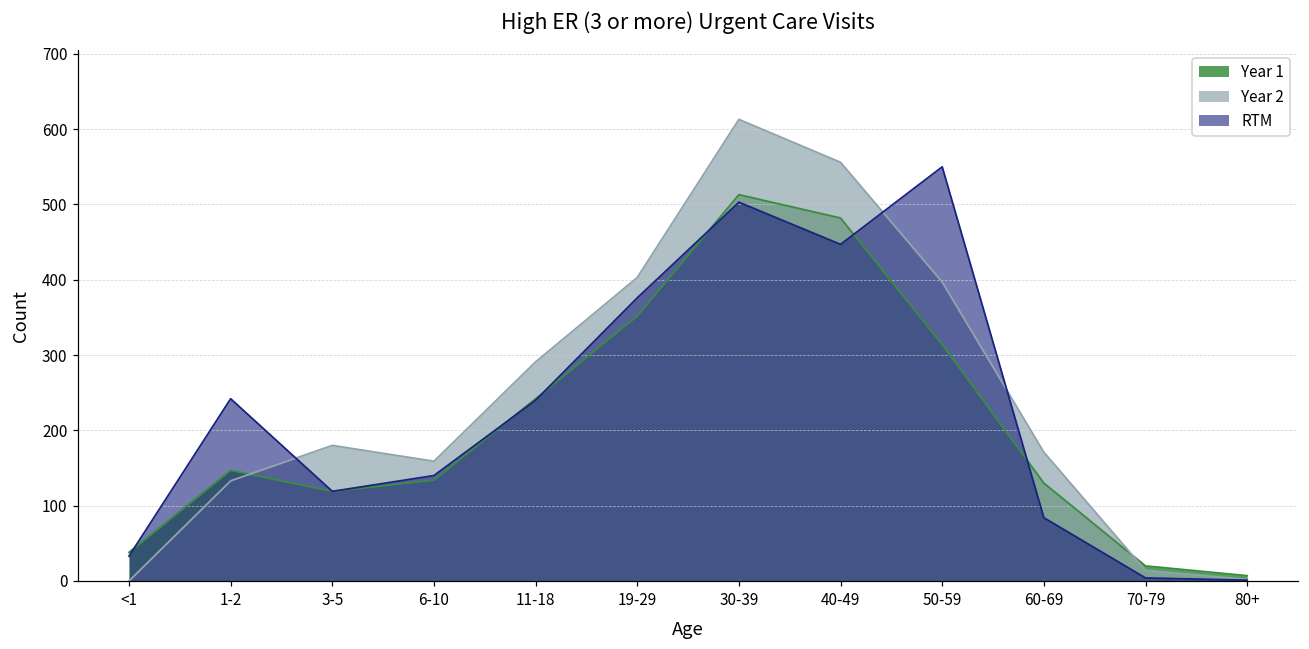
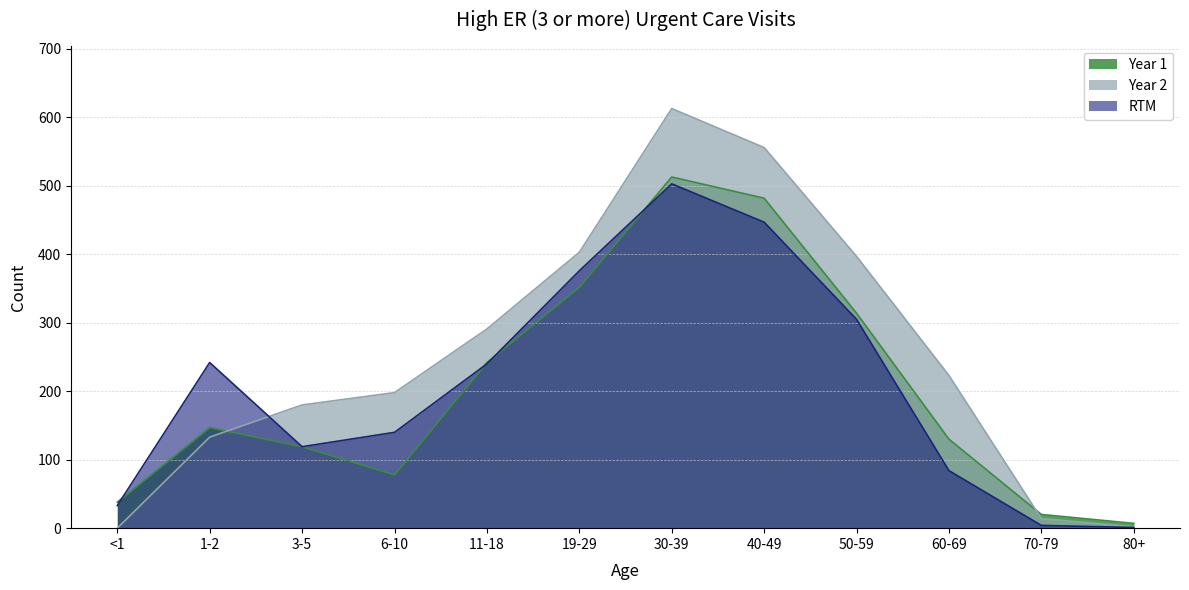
Year 1, 6-10: 130 -> 80
Year 2, 6-10: 160 -> 200
RTM, 50-59: 550 -> 310
Year 2, 60-69: 170 -> 220
